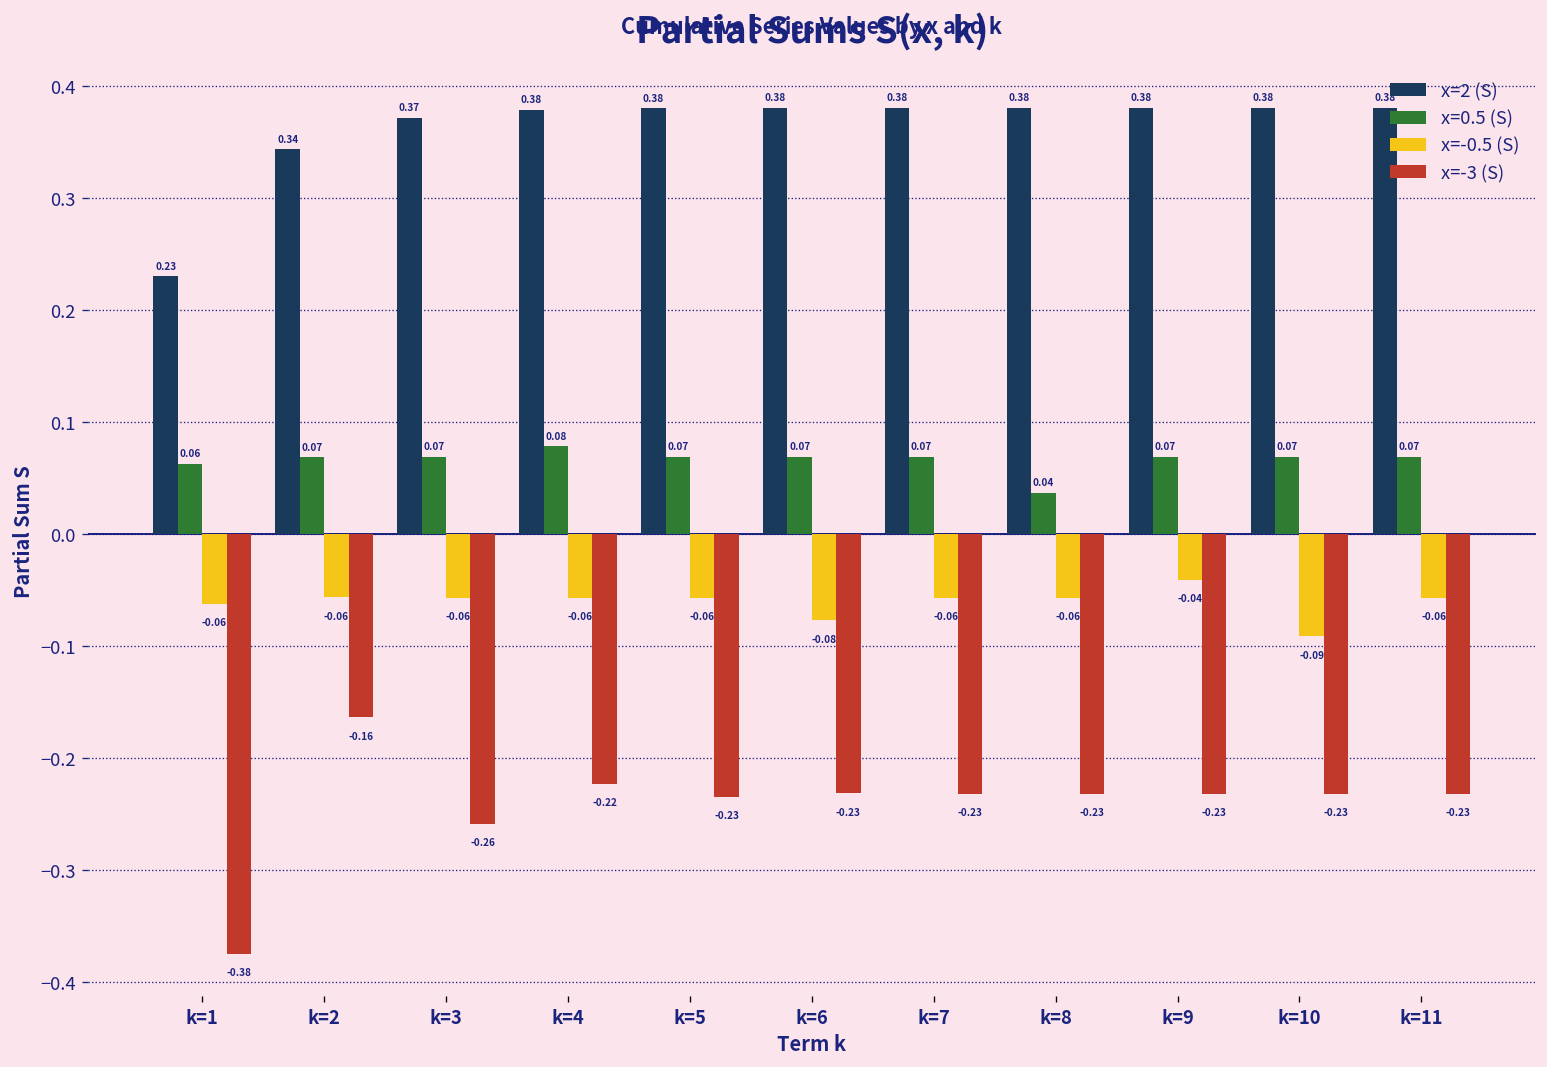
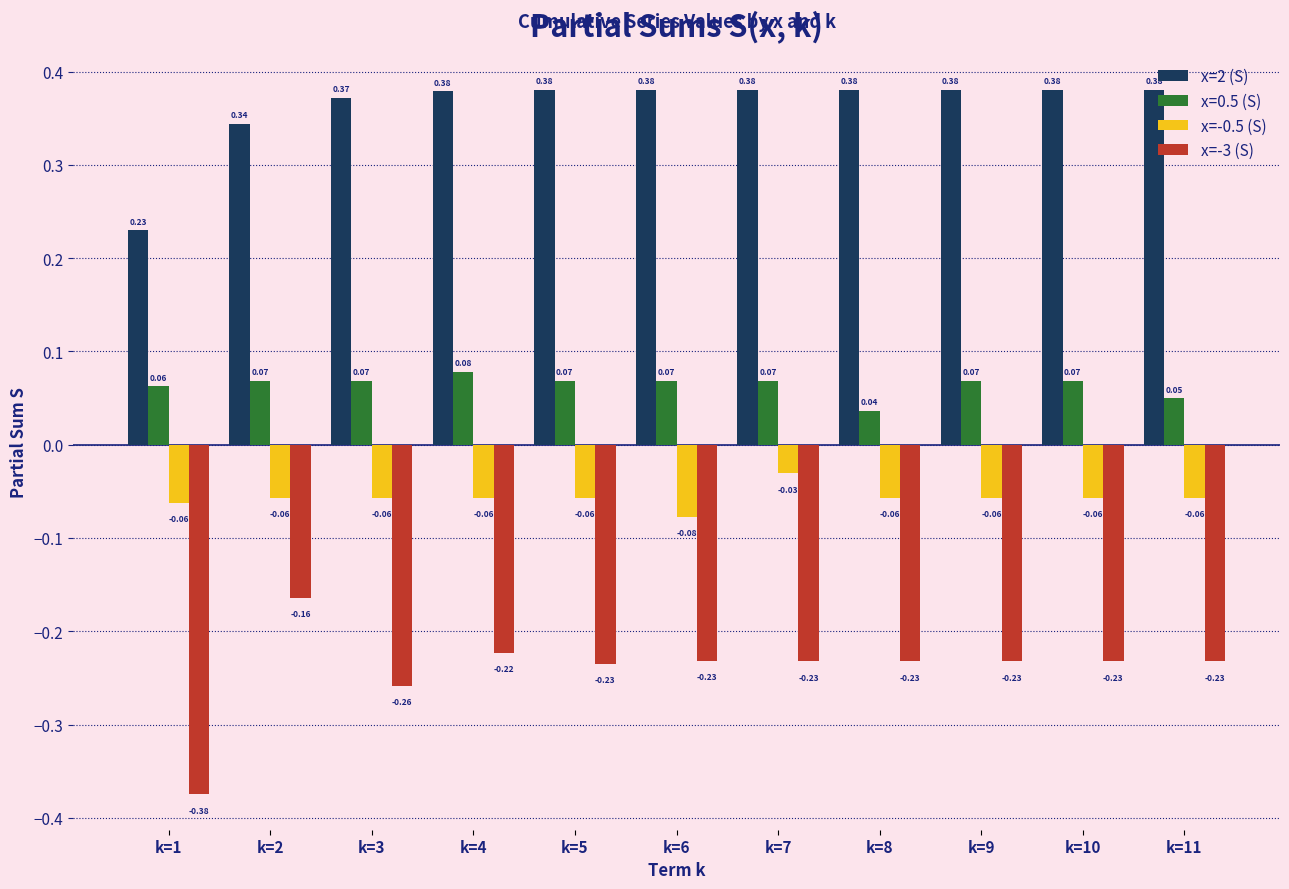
x=-0.5 (S), k=7: -0.06 -> -0.03
x=-0.5 (S), k=9: -0.04 -> -0.06
x=-0.5 (S), k=10: -0.09 -> -0.06
x=0.5 (S), k=11: 0.07 -> 0.05
